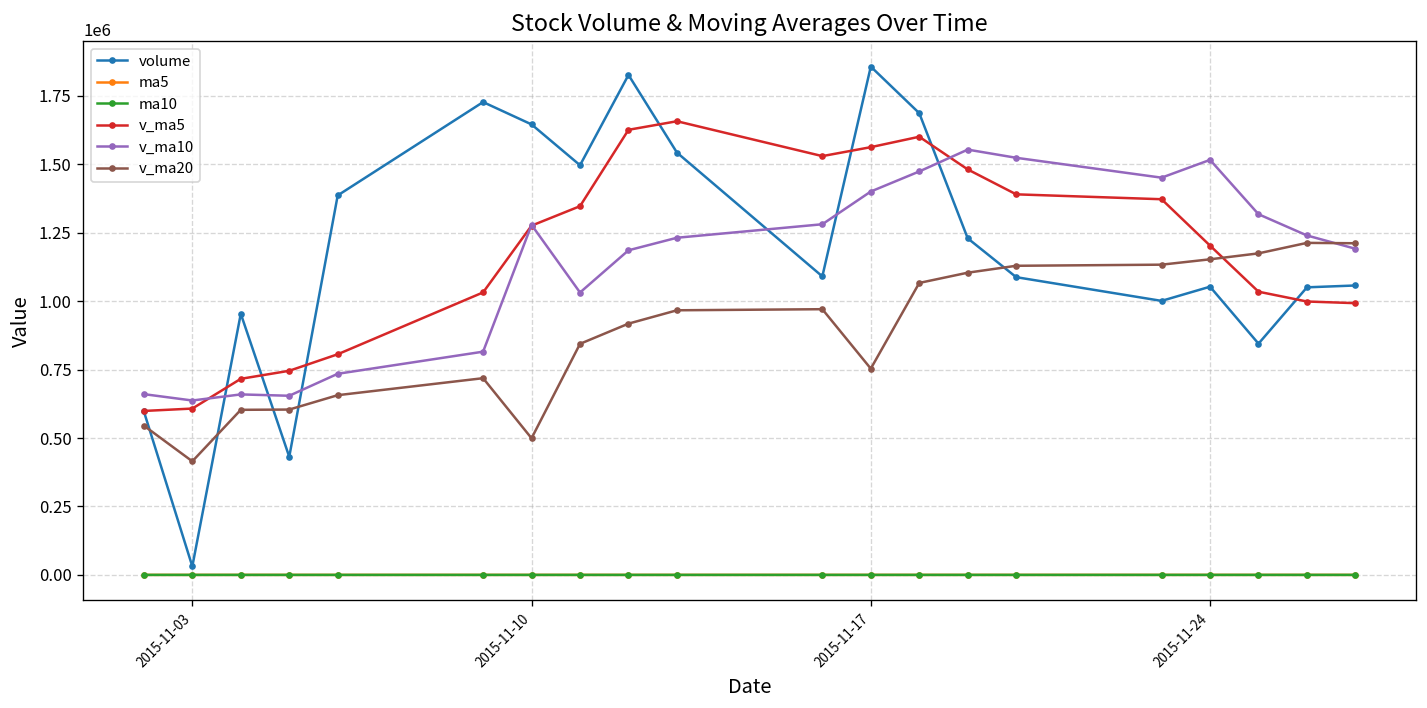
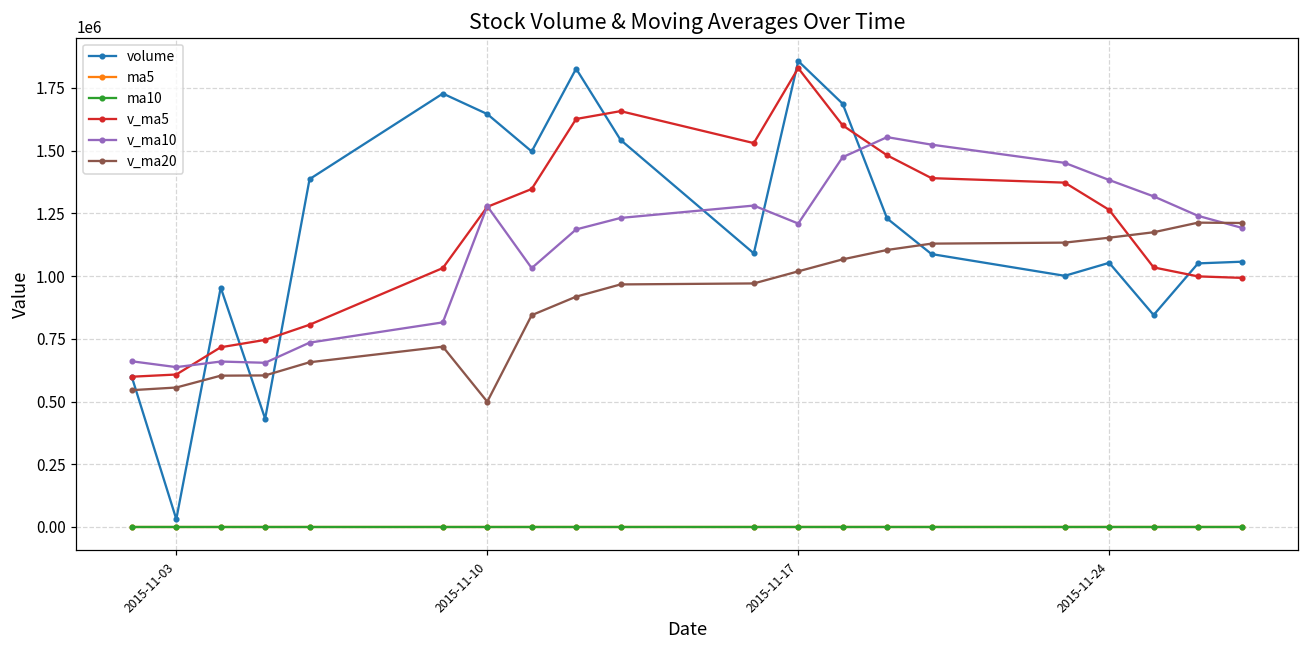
v_ma20, 2015-11-03: 410000 -> 560000
v_ma5, 2015-11-17: 1560000 -> 1830000
v_ma10, 2015-11-17: 1400000 -> 1210000
v_ma20, 2015-11-17: 750000 -> 1020000
v_ma5, 2015-11-24: 1200000 -> 1260000
v_ma10, 2015-11-24: 1520000 -> 1380000
